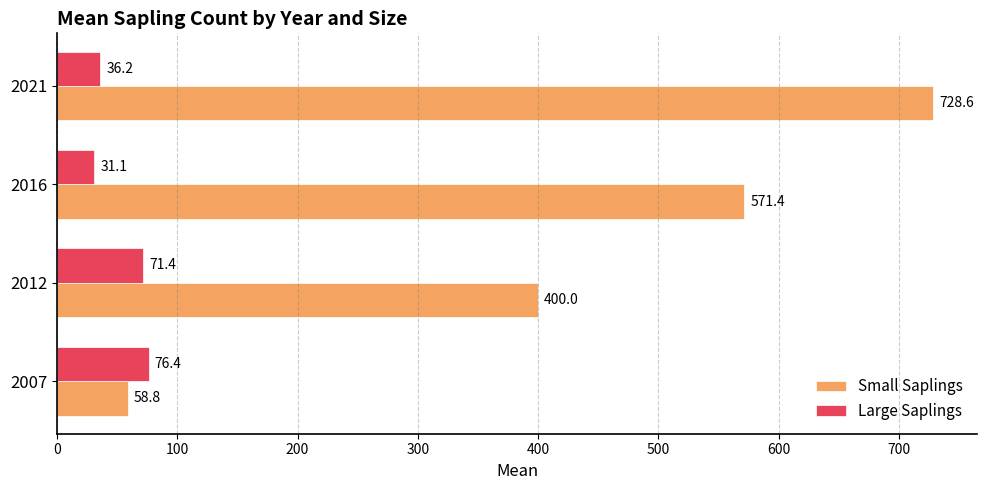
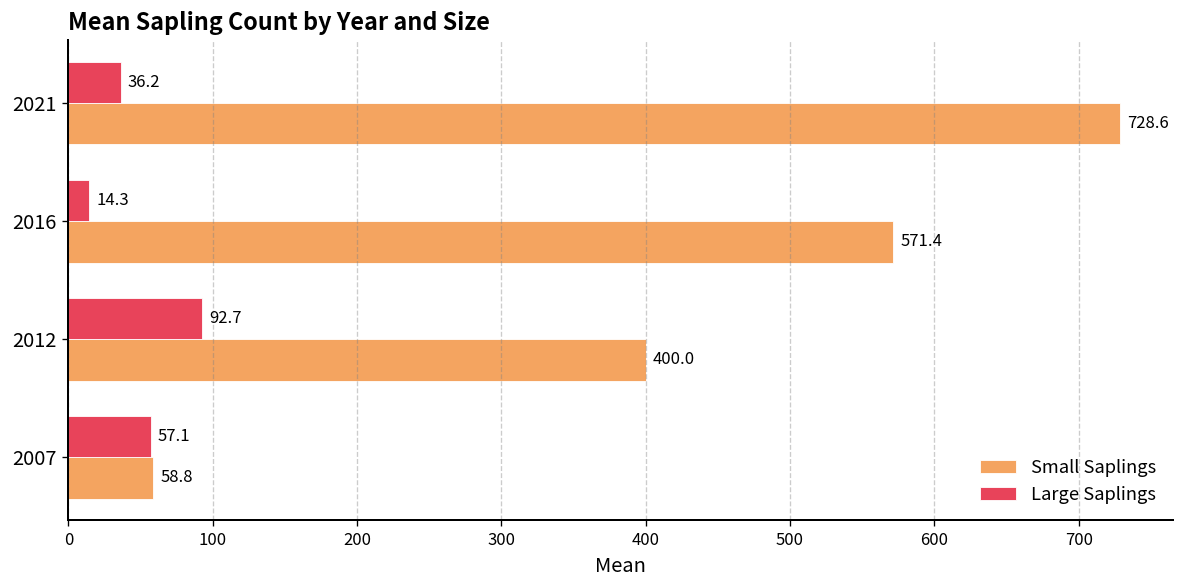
Large Saplings, 2016: 31.1 -> 14.3
Large Saplings, 2012: 71.4 -> 92.7
Large Saplings, 2007: 76.4 -> 57.1
